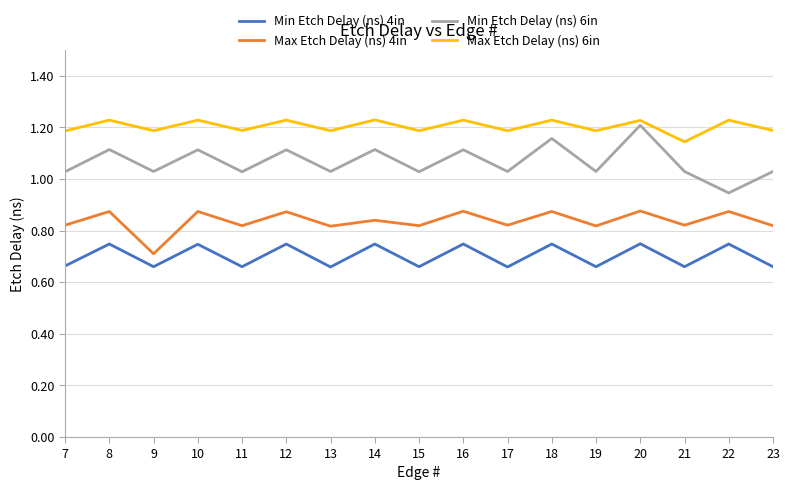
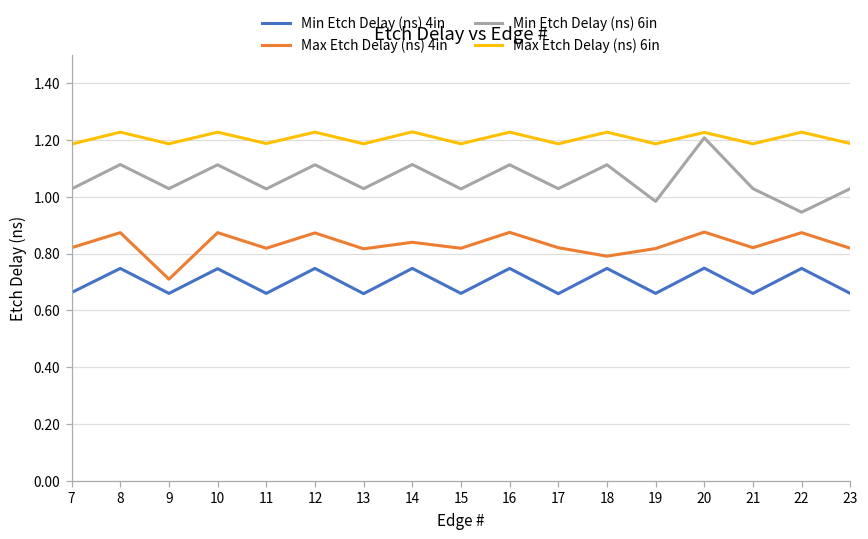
Max Etch Delay (ns) 4in, 18: 0.87 -> 0.79
Min Etch Delay (ns) 6in, 18: 1.16 -> 1.11
Min Etch Delay (ns) 6in, 19: 1.03 -> 0.98
Max Etch Delay (ns) 6in, 21: 1.14 -> 1.19
